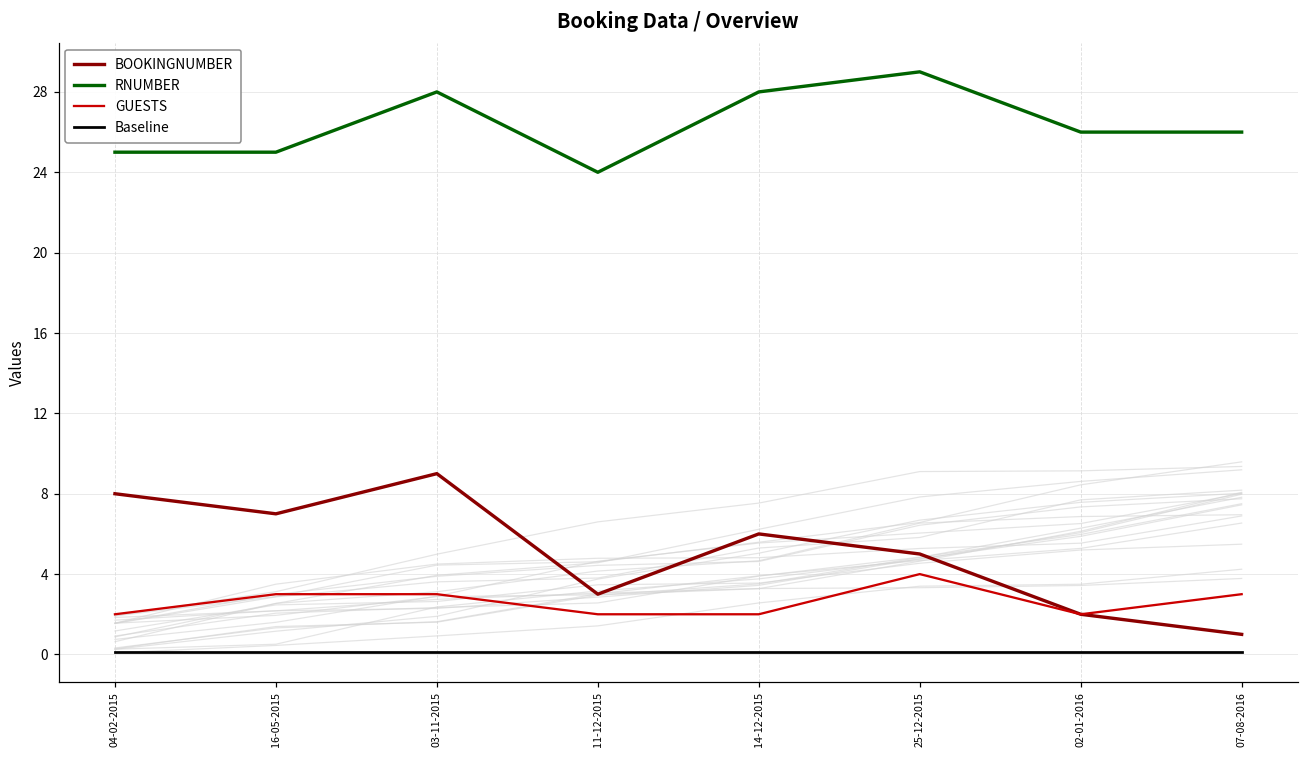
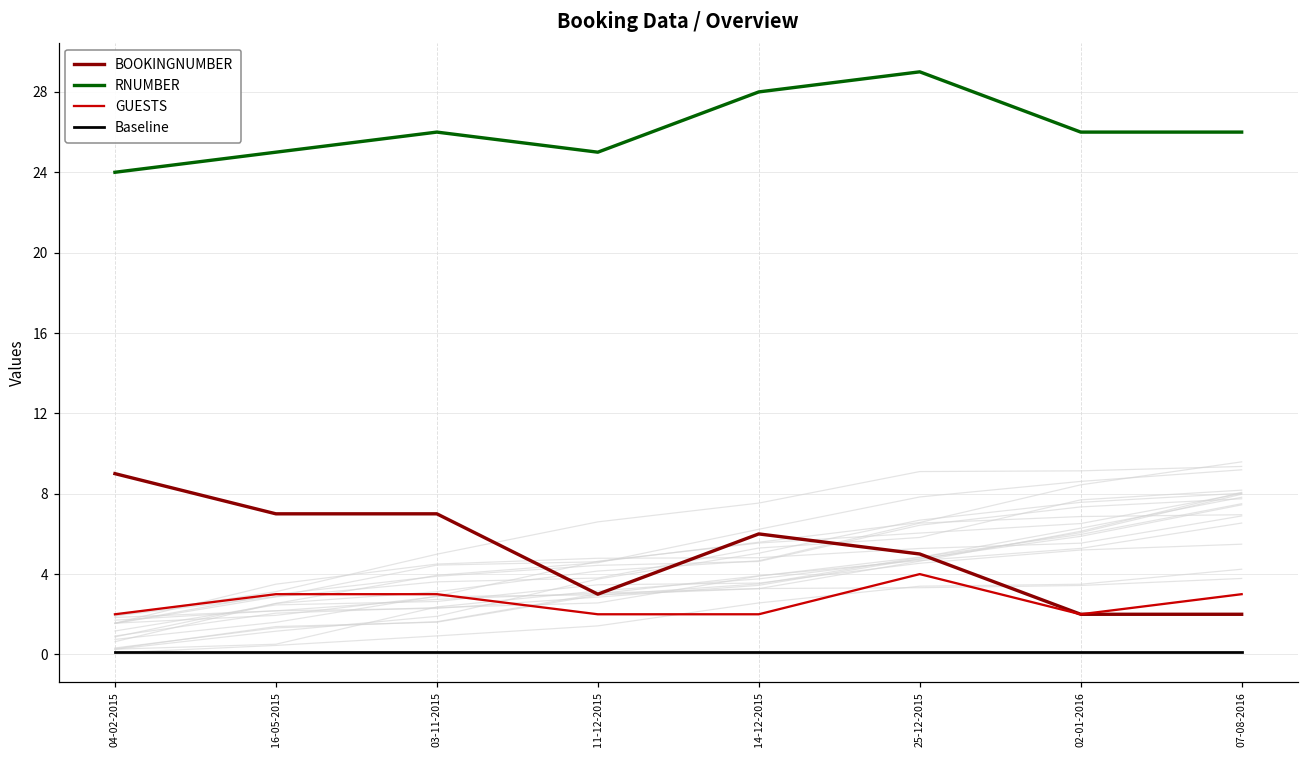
BOOKINGNUMBER, 04-02-2015: 8 -> 9
RNUMBER, 04-02-2015: 25 -> 24
BOOKINGNUMBER, 03-11-2015: 9 -> 7
RNUMBER, 03-11-2015: 28 -> 26
RNUMBER, 11-12-2015: 24 -> 25
BOOKINGNUMBER, 07-08-2016: 1 -> 2
